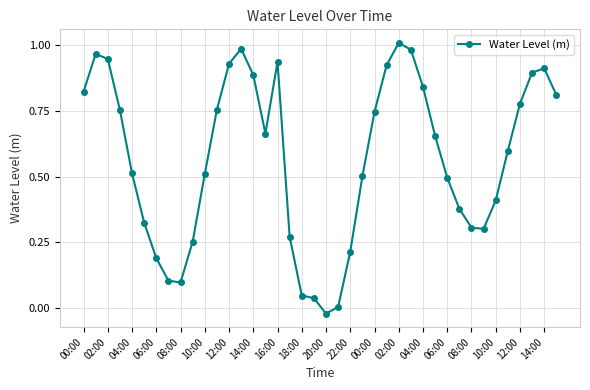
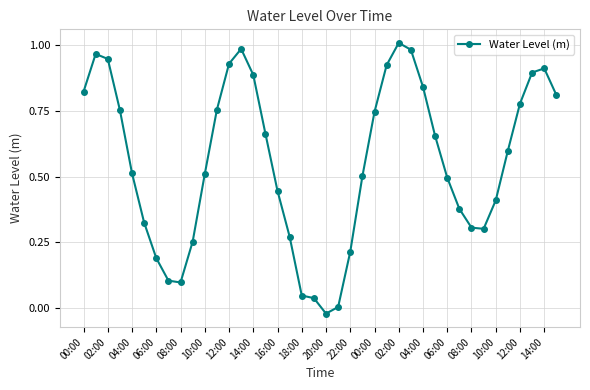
16:00: 0.94 -> 0.45
